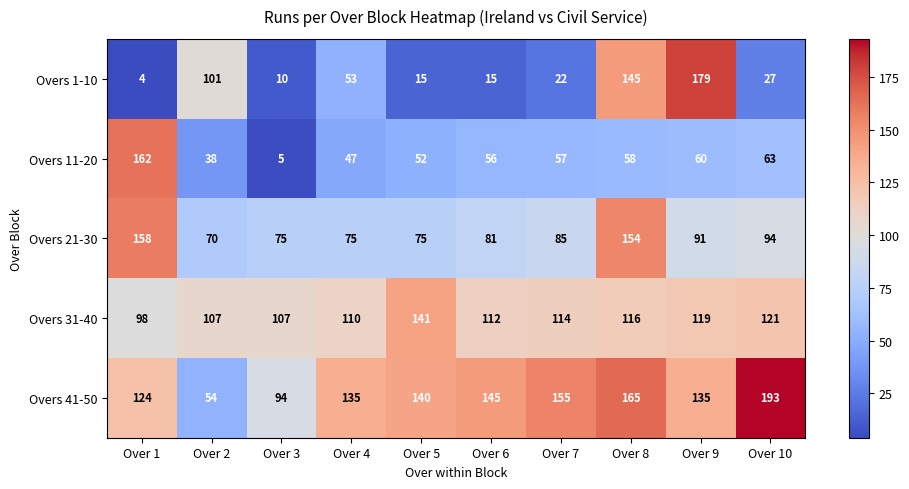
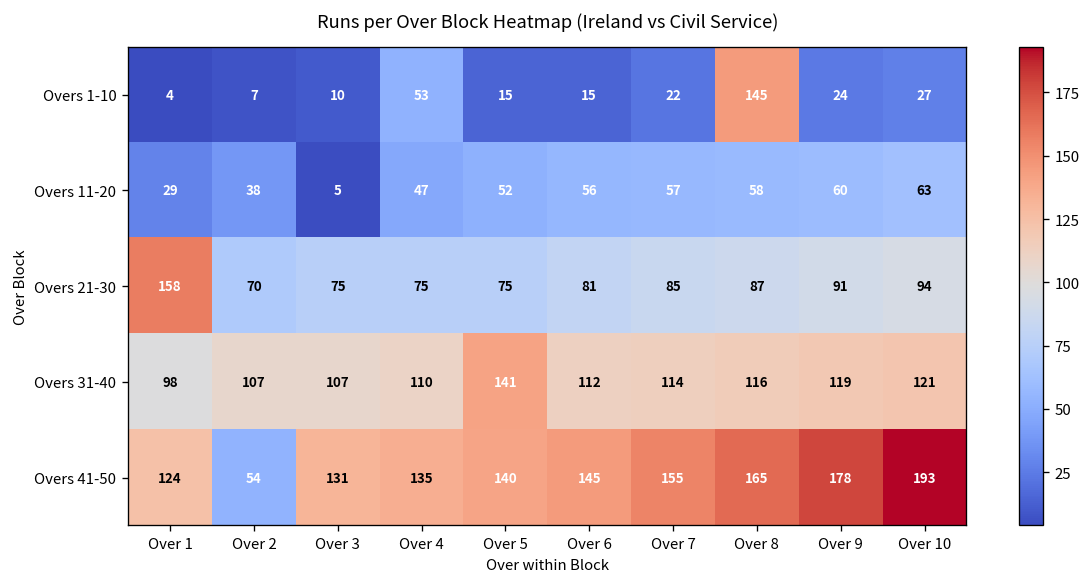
Overs 1-10, Over 2: 101 -> 7
Overs 1-10, Over 9: 179 -> 24
Overs 11-20, Over 1: 162 -> 29
Overs 21-30, Over 8: 154 -> 87
Overs 41-50, Over 3: 94 -> 131
Overs 41-50, Over 9: 135 -> 178
